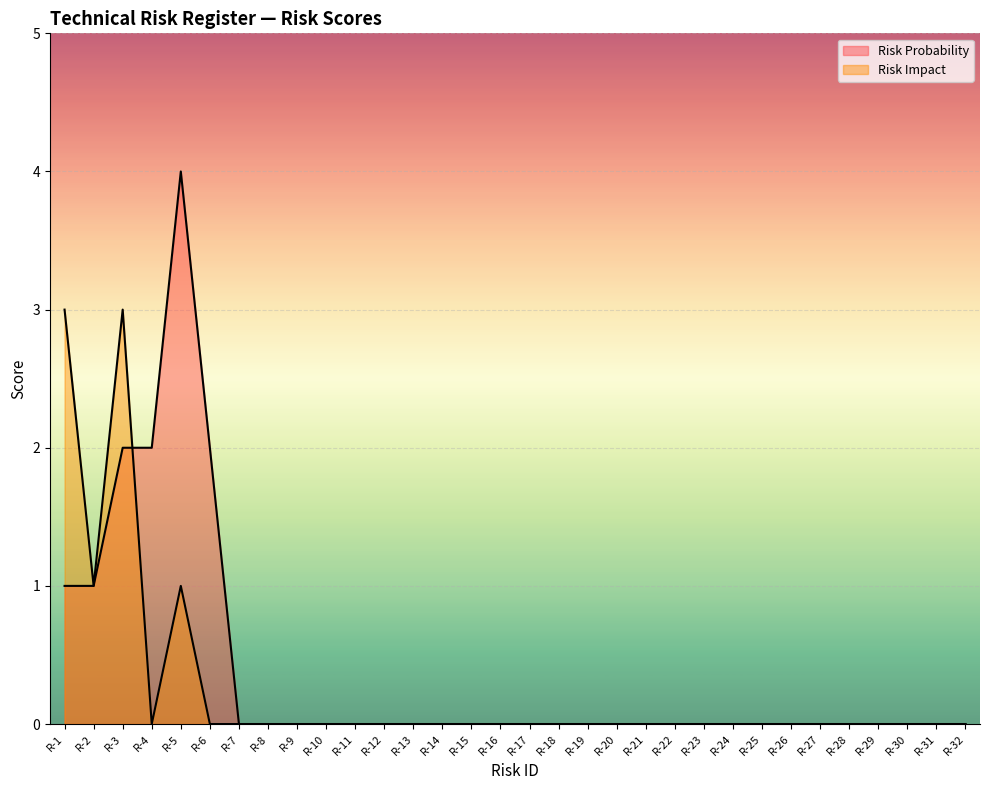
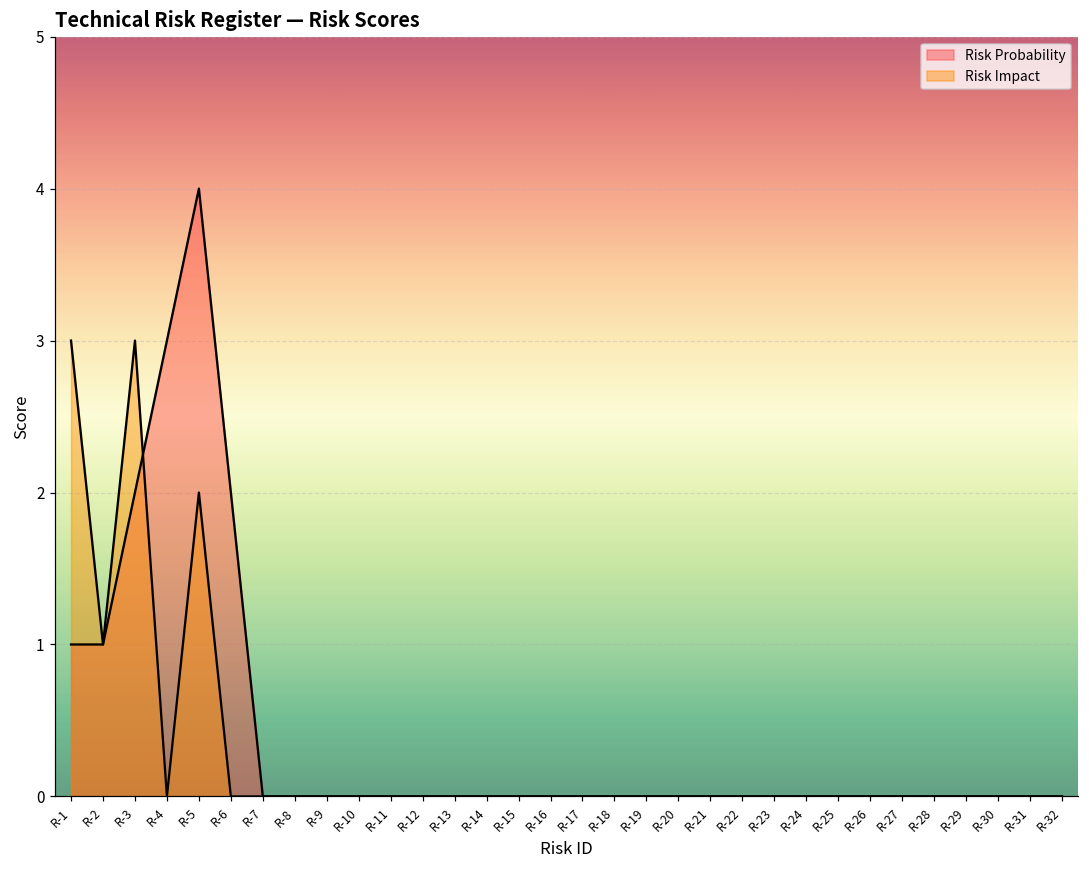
Risk Probability, R-4: 2 -> 3
Risk Impact, R-5: 1 -> 2
